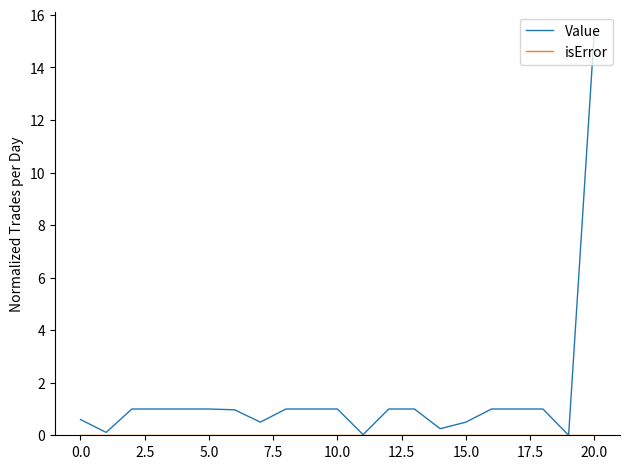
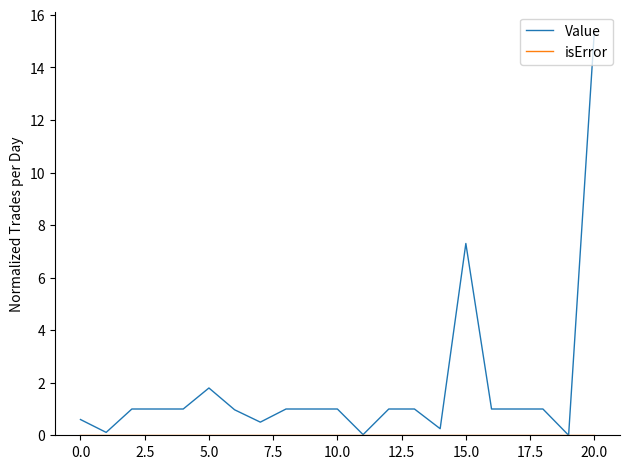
Value, 5.0: 1.0 -> 1.8
Value, 15.0: 0.5 -> 7.3
